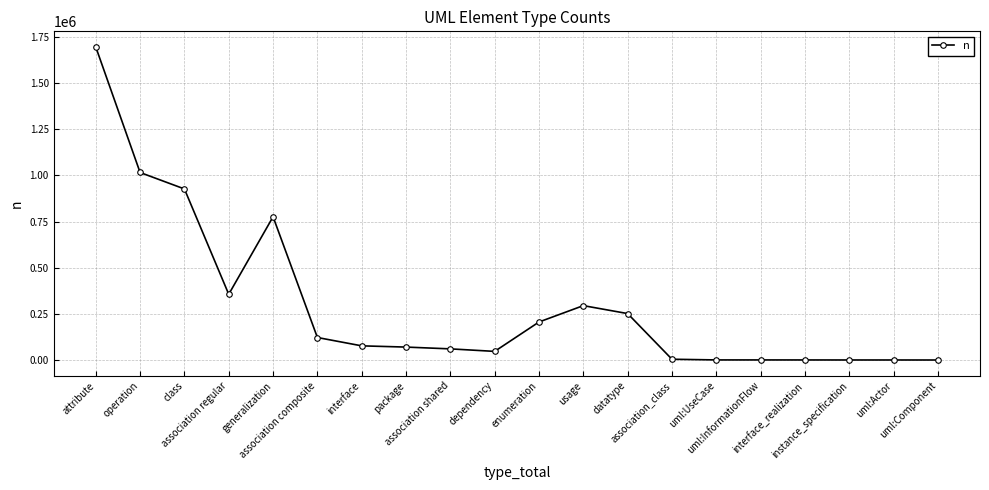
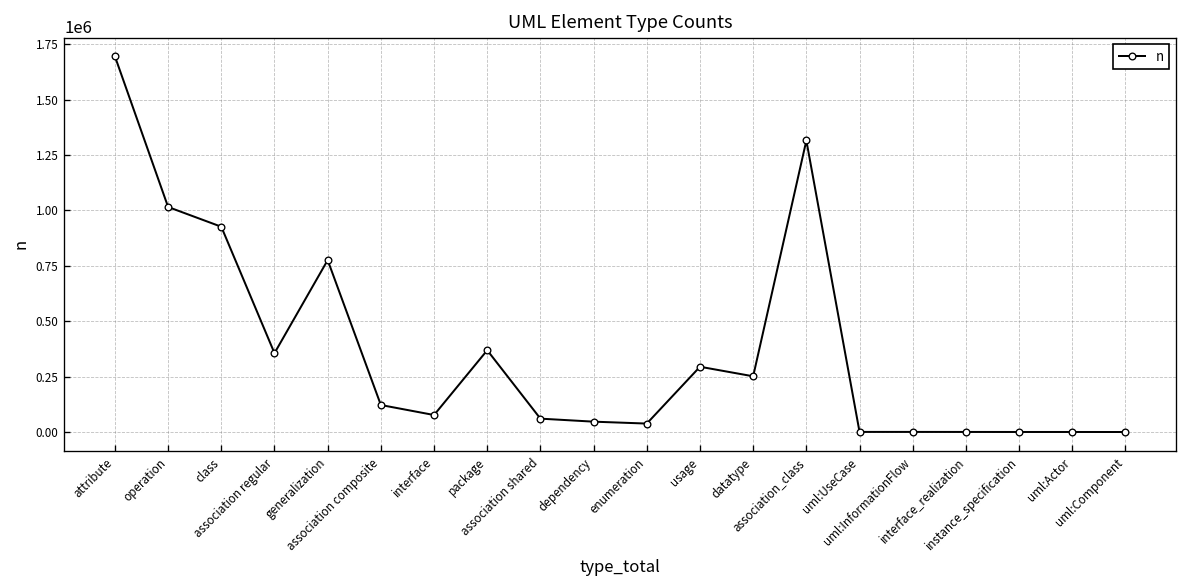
package: 70000 -> 370000
enumeration: 210000 -> 40000
association_class: 0 -> 1320000
